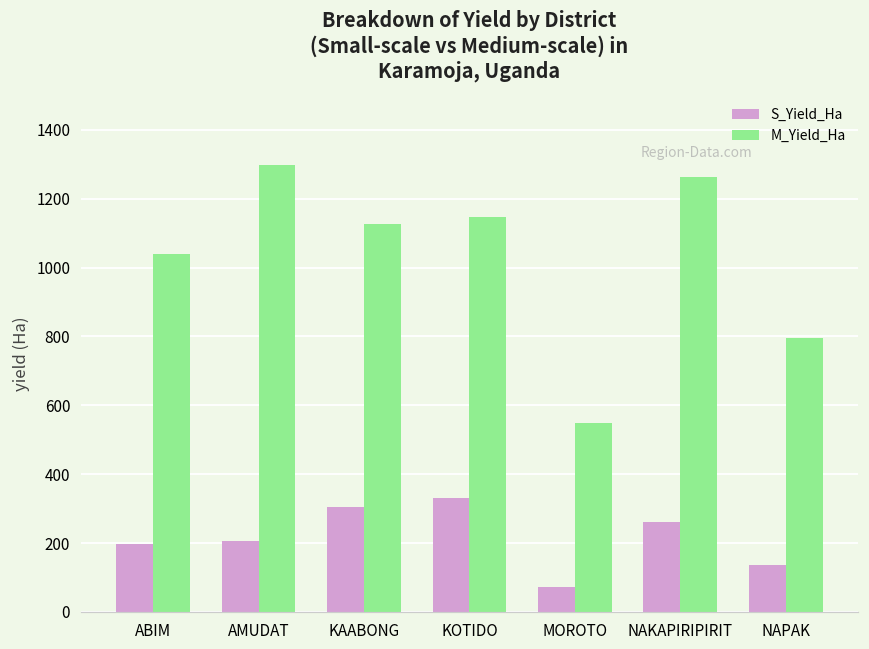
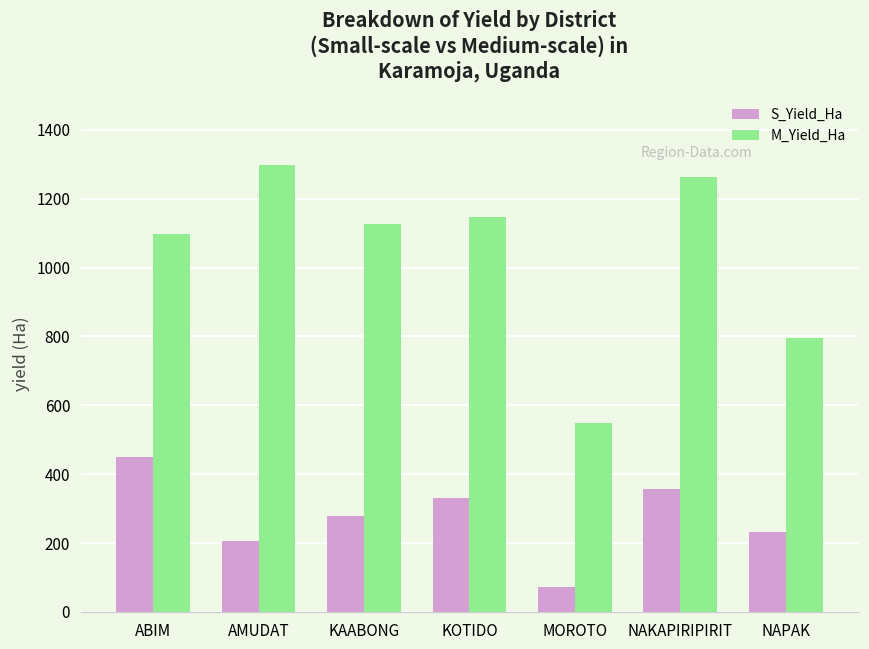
S_Yield_Ha, ABIM: 200 -> 450
M_Yield_Ha, ABIM: 1040 -> 1100
S_Yield_Ha, KAABONG: 310 -> 280
S_Yield_Ha, NAKAPIRIPIRIT: 260 -> 360
S_Yield_Ha, NAPAK: 140 -> 230
